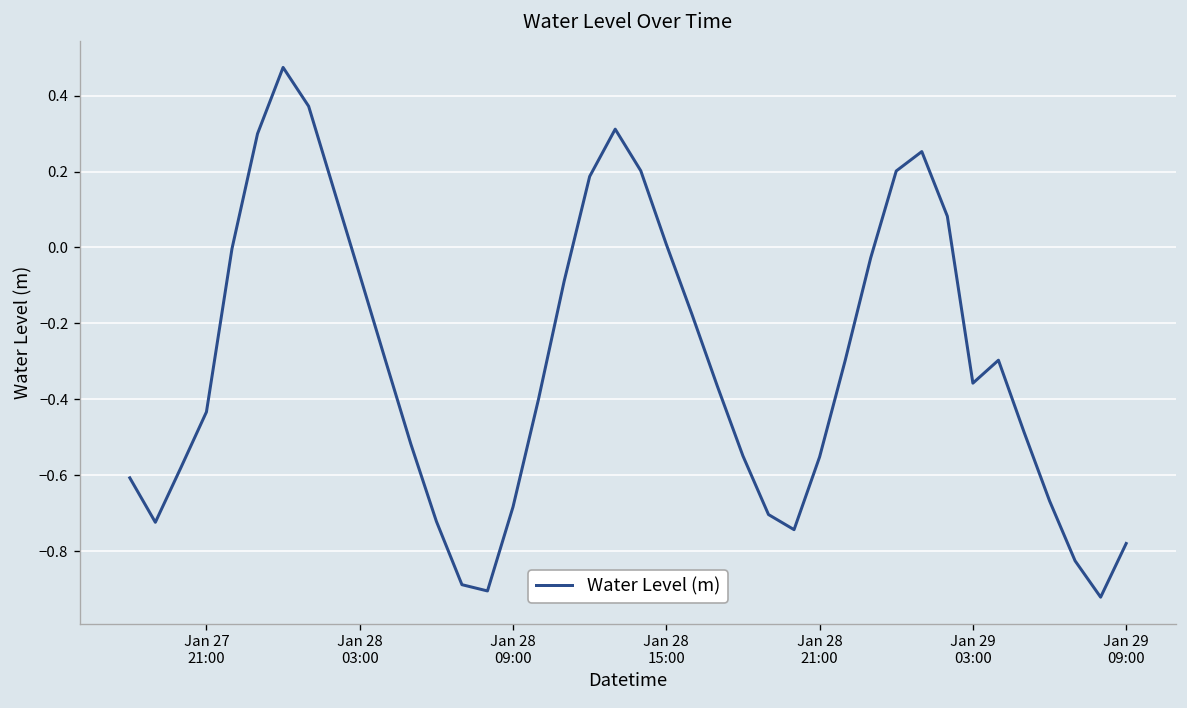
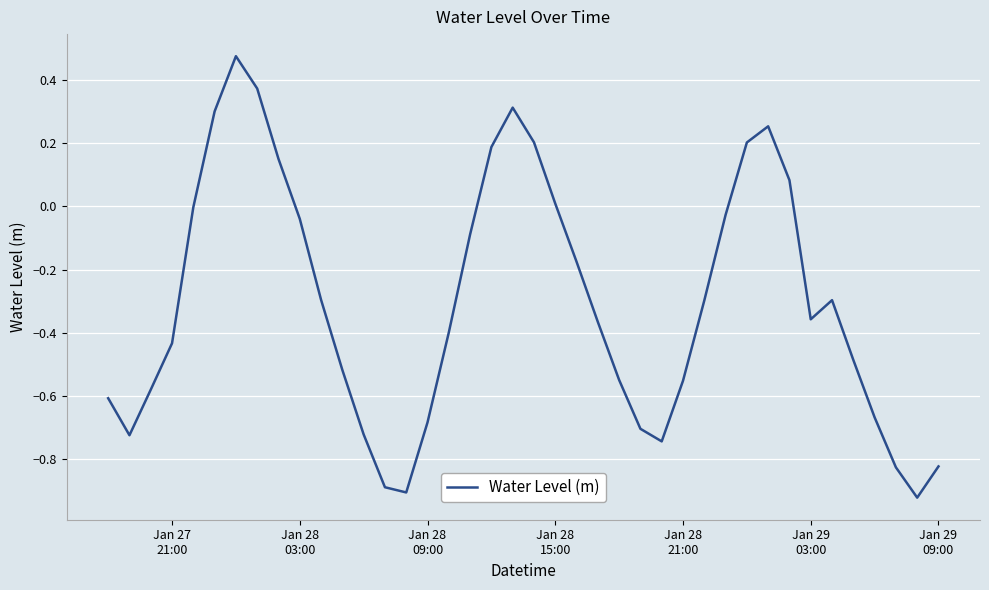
Jan 28 03:00: -0.07 -> -0.04
Jan 29 09:00: -0.78 -> -0.82
